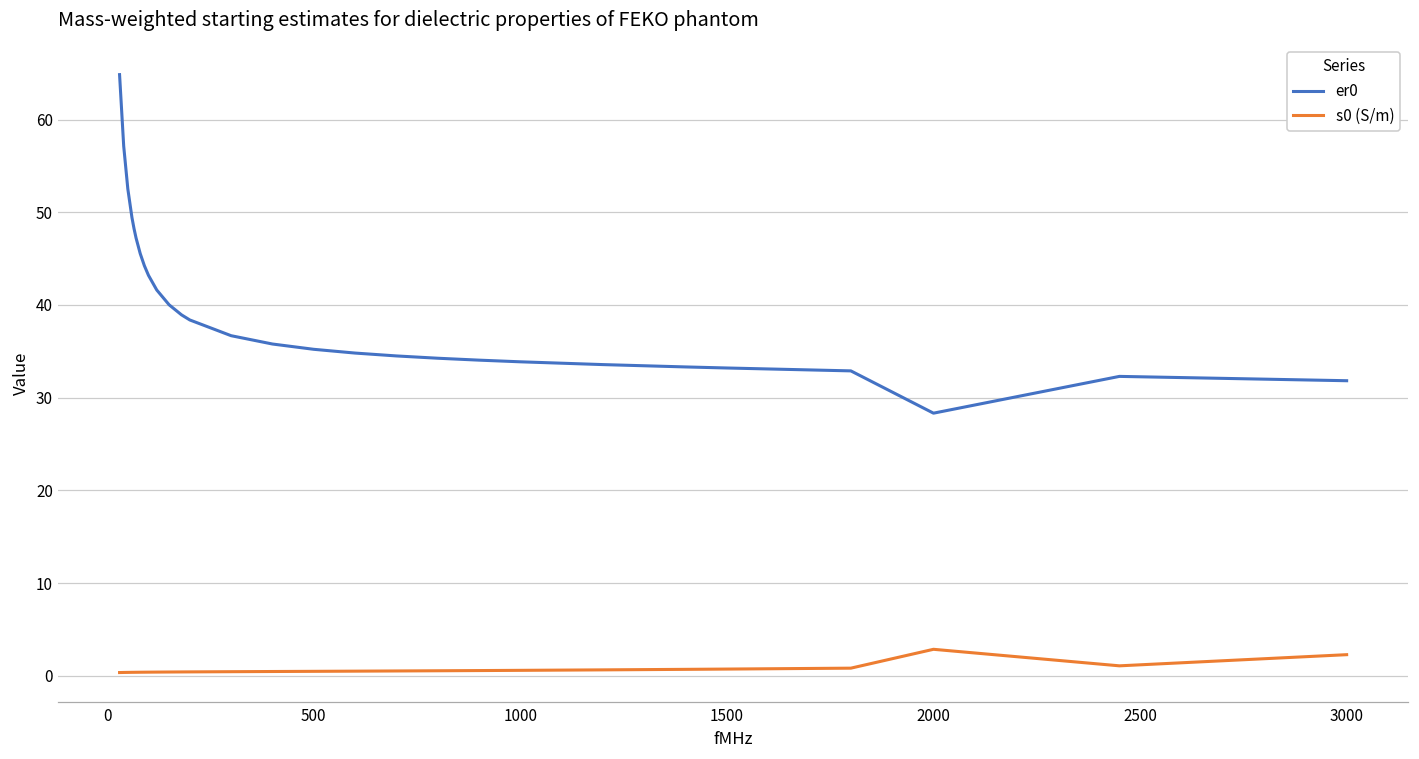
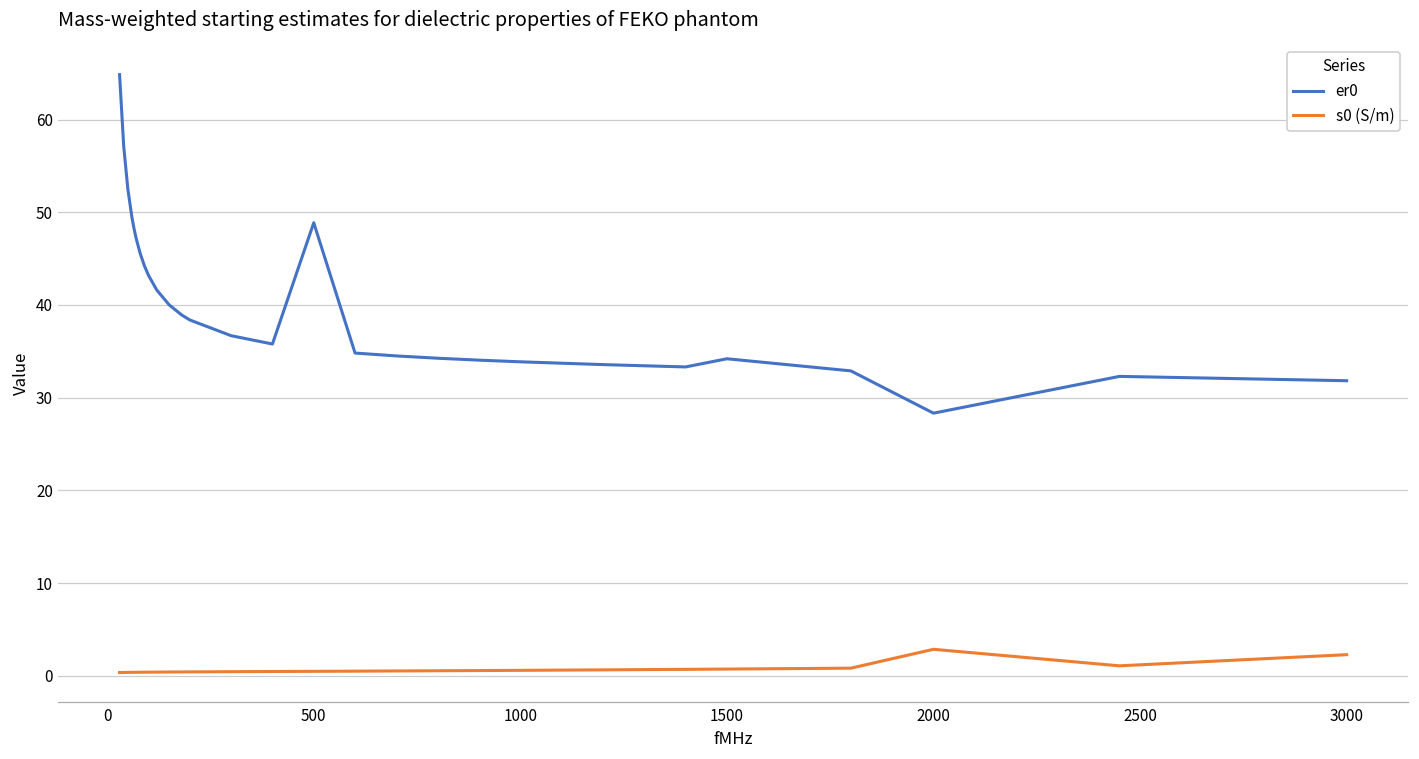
er0, 500: 35 -> 49
er0, 1500: 33 -> 34
